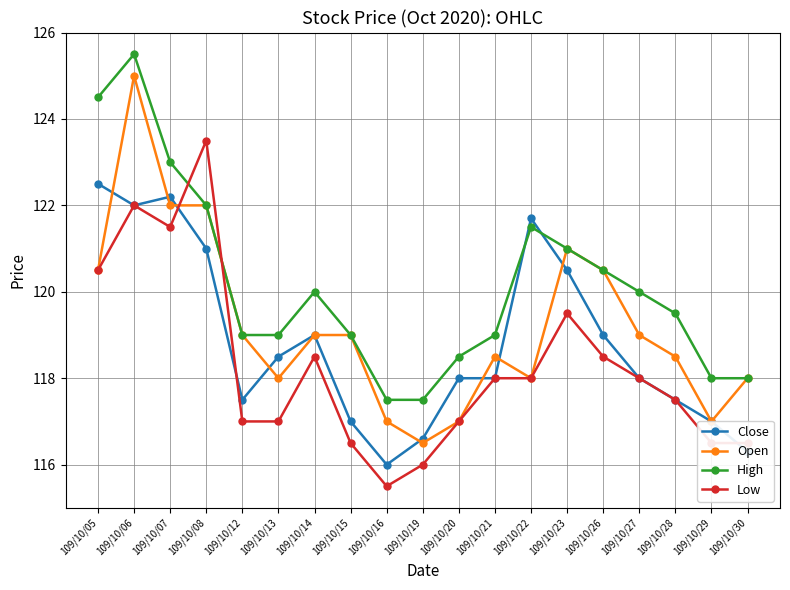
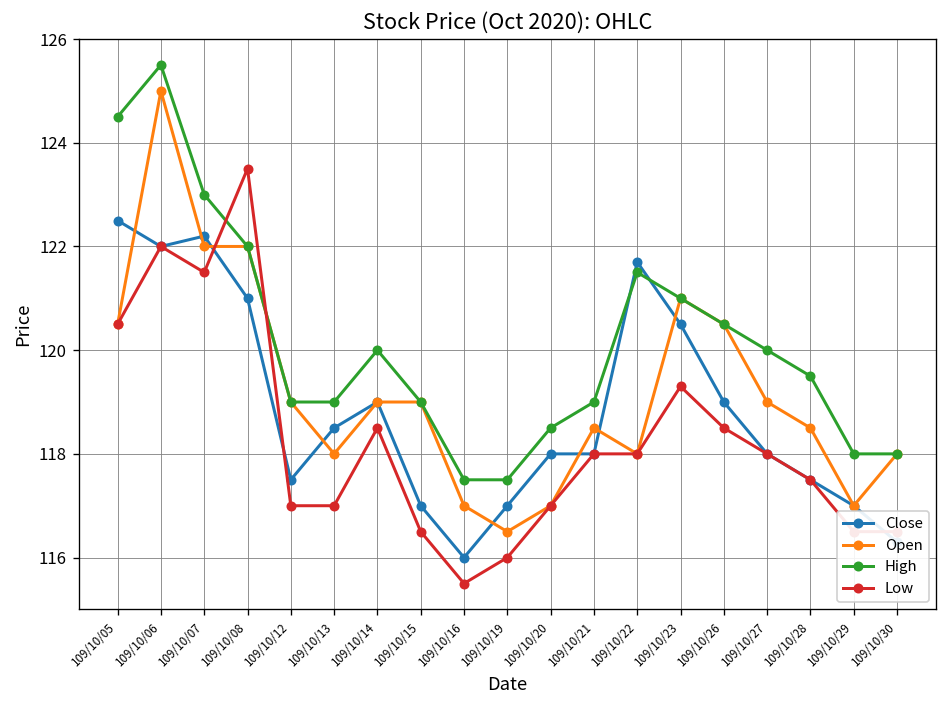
Close, 109/10/19: 116.6 -> 117.0
Low, 109/10/23: 119.5 -> 119.3
